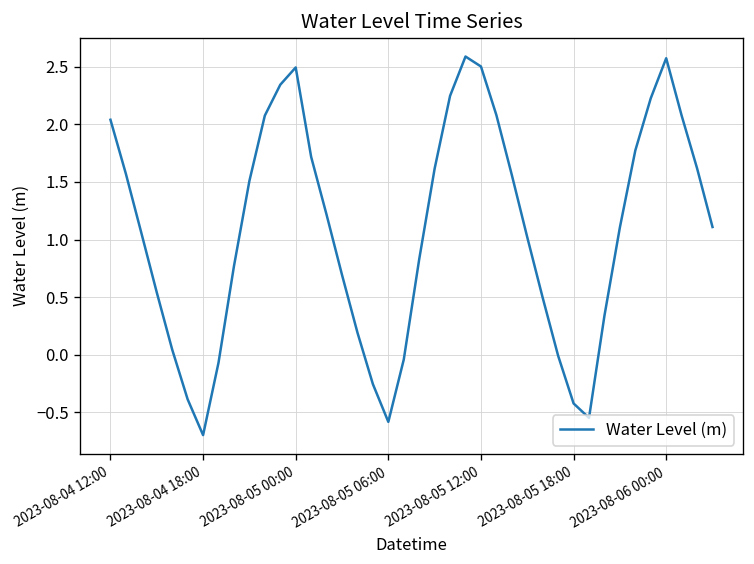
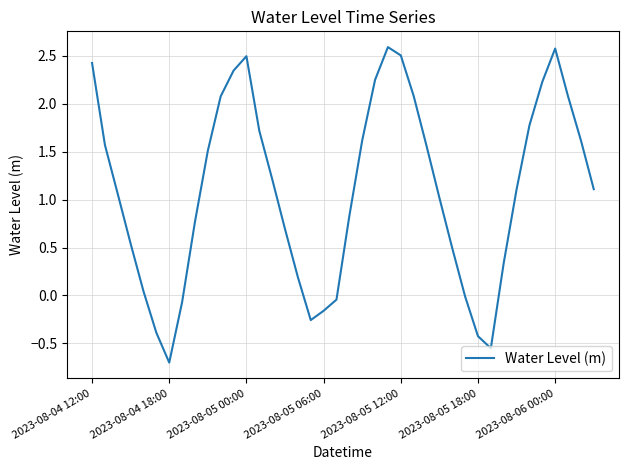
2023-08-04 12:00: 2.0 -> 2.4
2023-08-05 06:00: -0.6 -> -0.2
